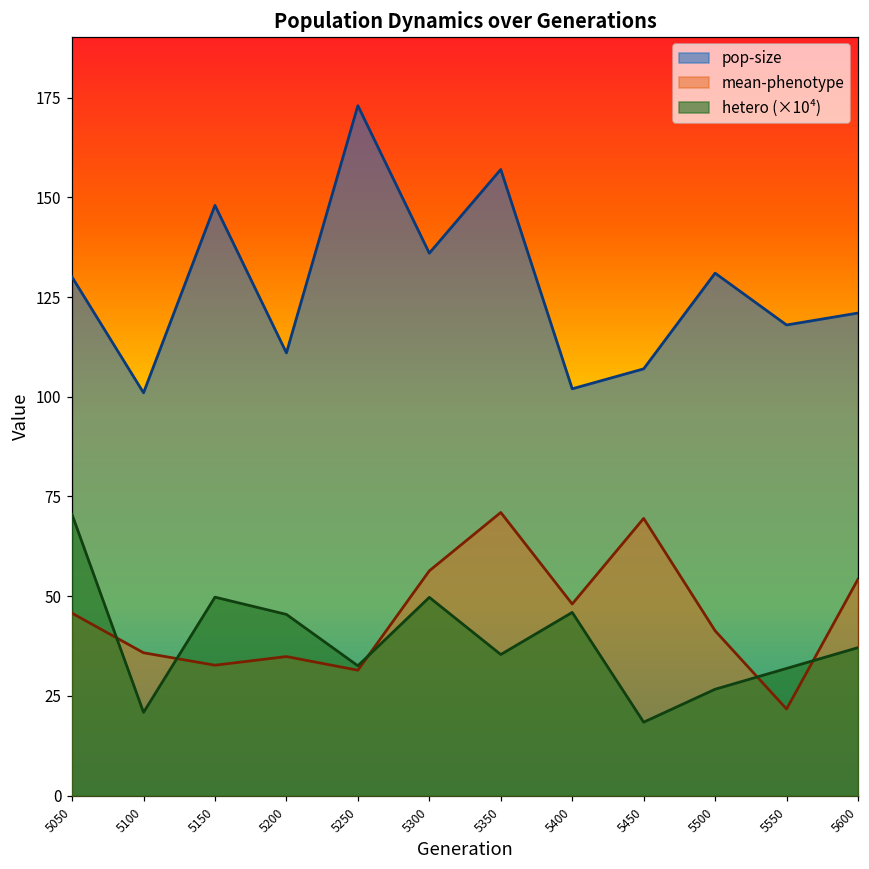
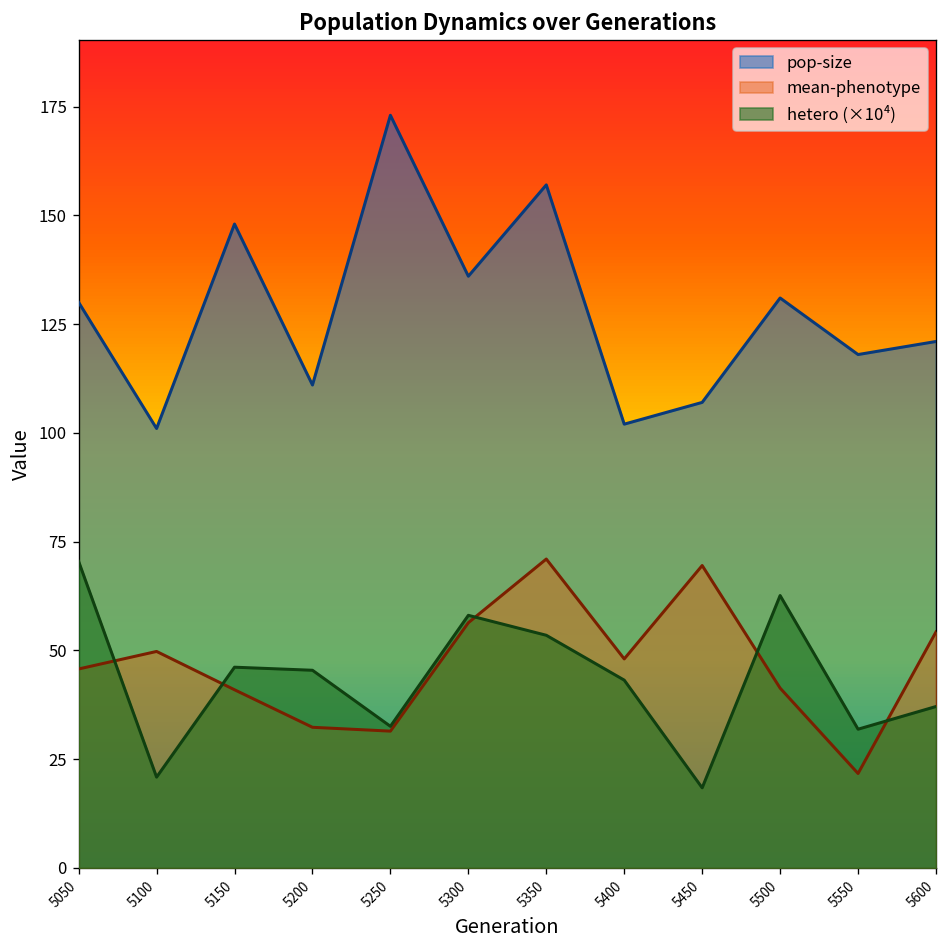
mean-phenotype, 5100: 36 -> 50
mean-phenotype, 5150: 33 -> 41
hetero (×10⁴), 5150: 50 -> 46
mean-phenotype, 5200: 35 -> 32
hetero (×10⁴), 5300: 50 -> 58
hetero (×10⁴), 5350: 35 -> 53
hetero (×10⁴), 5400: 46 -> 43
hetero (×10⁴), 5500: 27 -> 63
